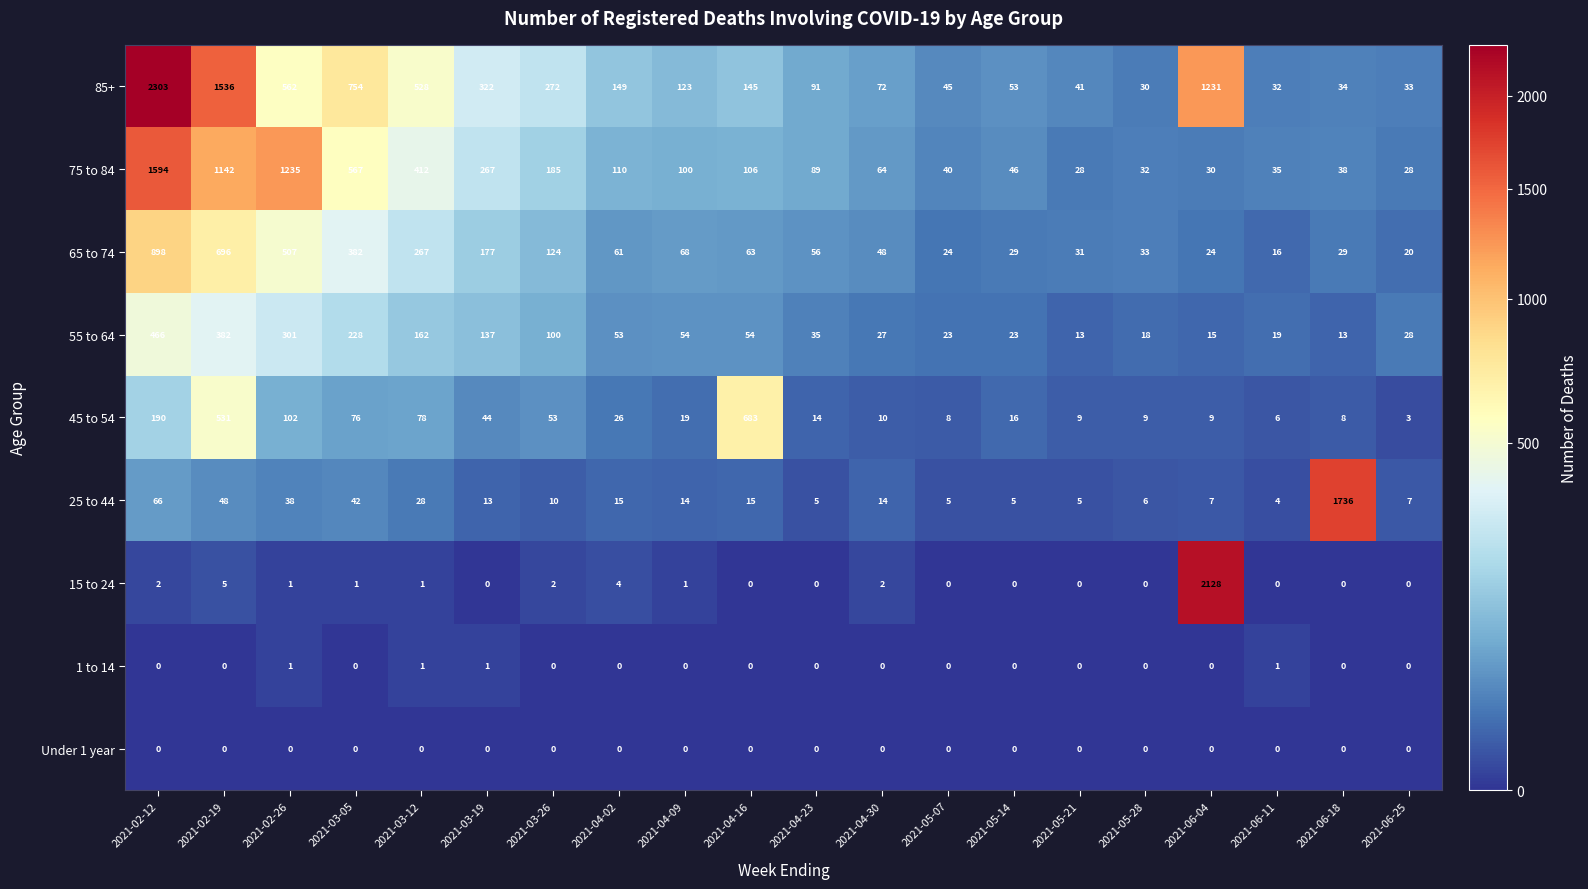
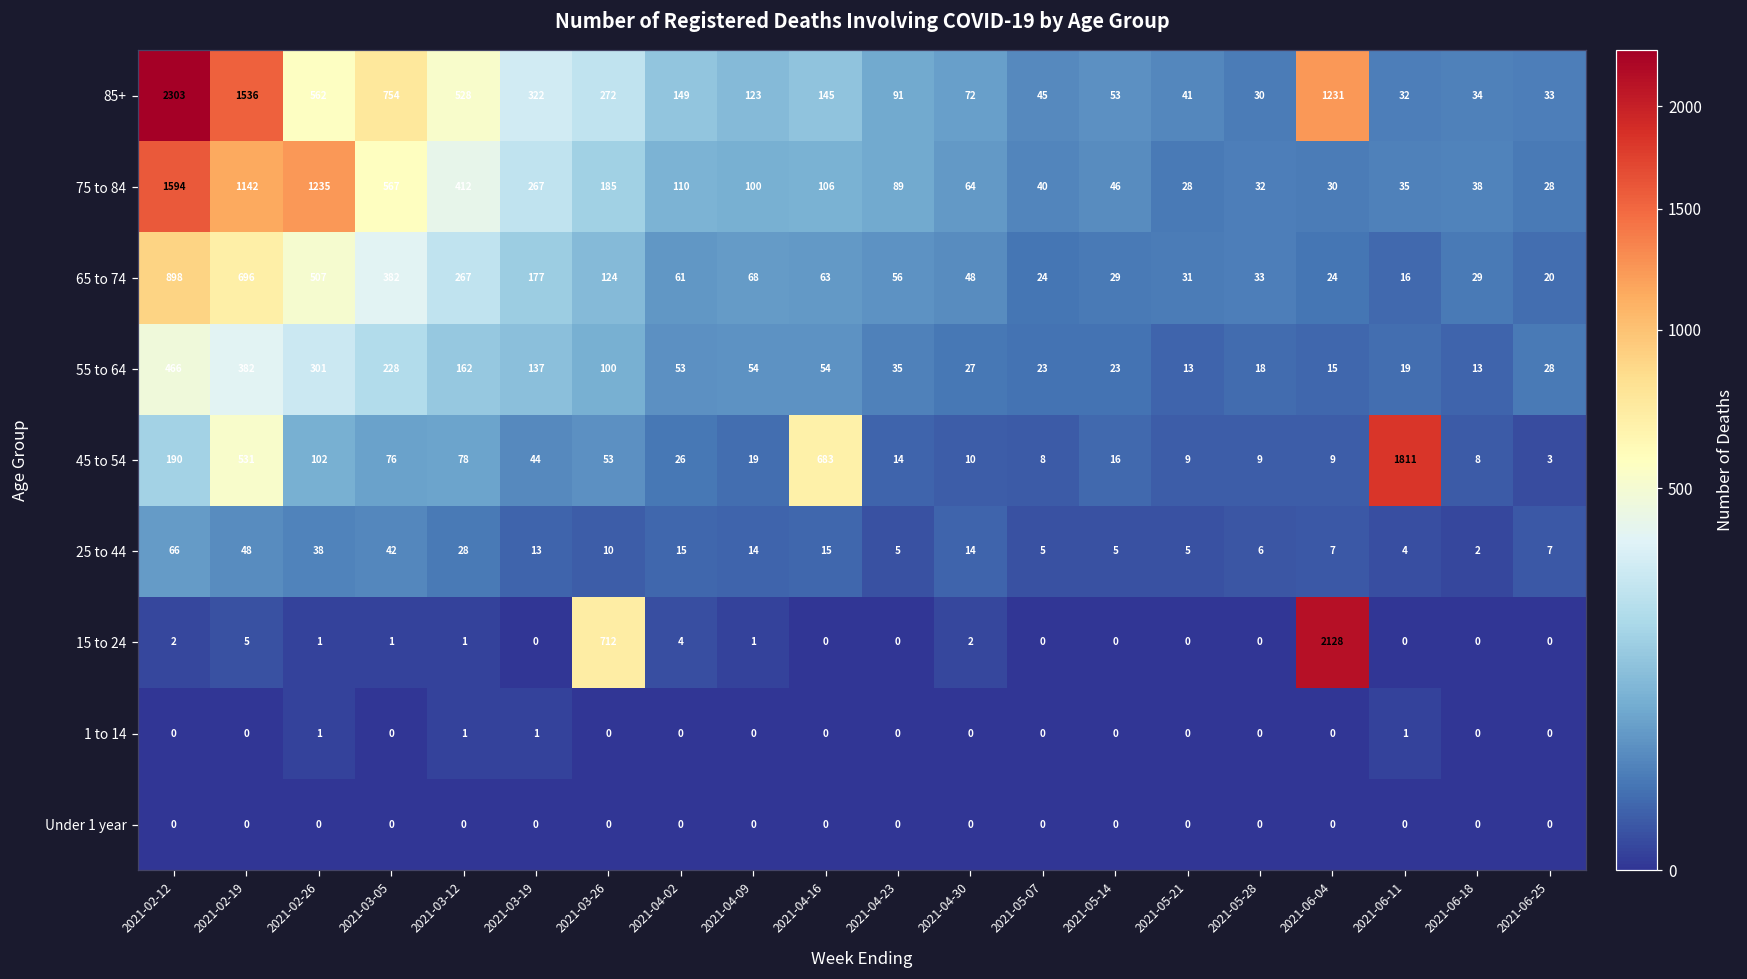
45 to 54, 2021-06-11: 6 -> 1811
25 to 44, 2021-06-18: 1736 -> 2
15 to 24, 2021-03-26: 2 -> 712
